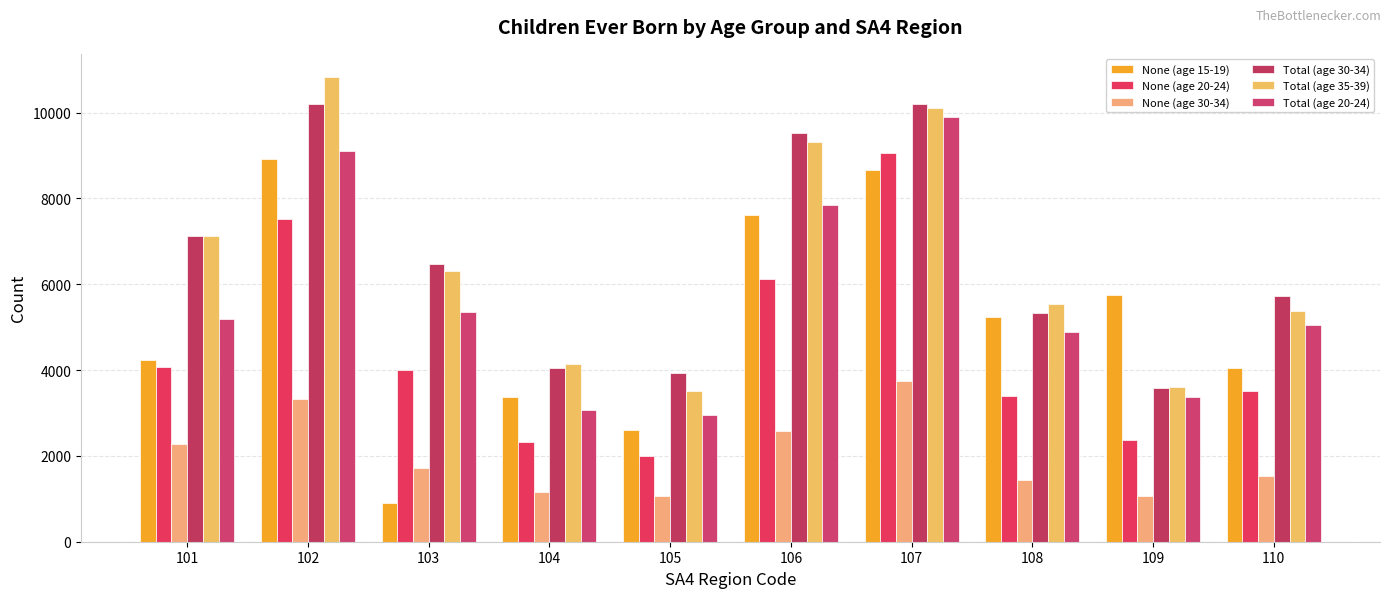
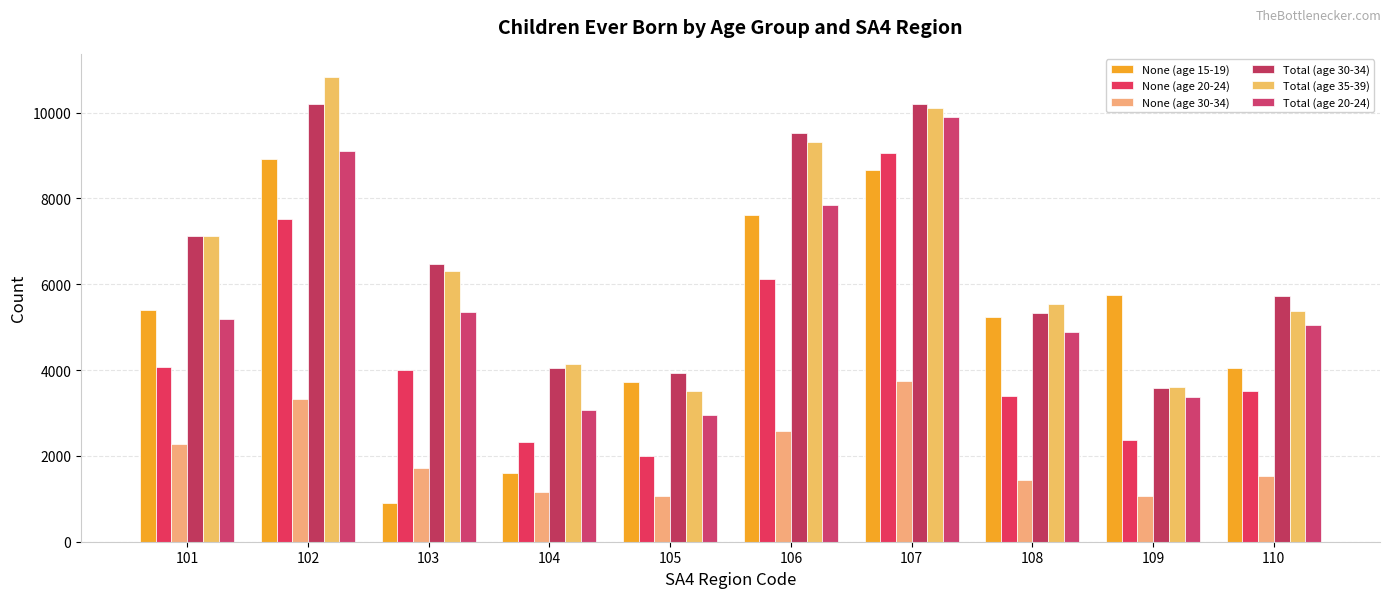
None (age 15-19), 101: 4200 -> 5400
None (age 15-19), 104: 3400 -> 1600
None (age 15-19), 105: 2600 -> 3700
